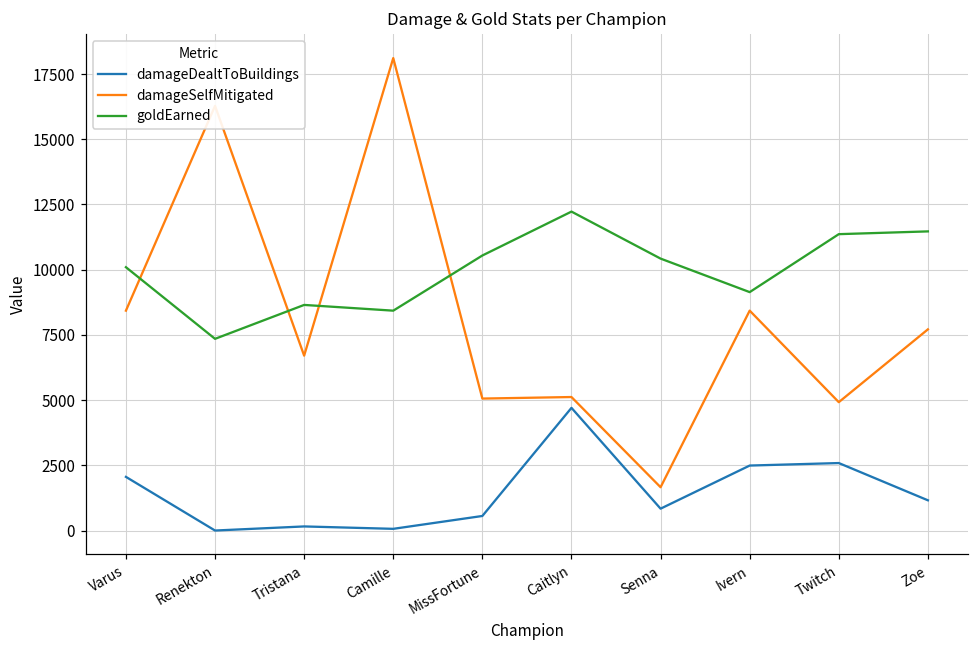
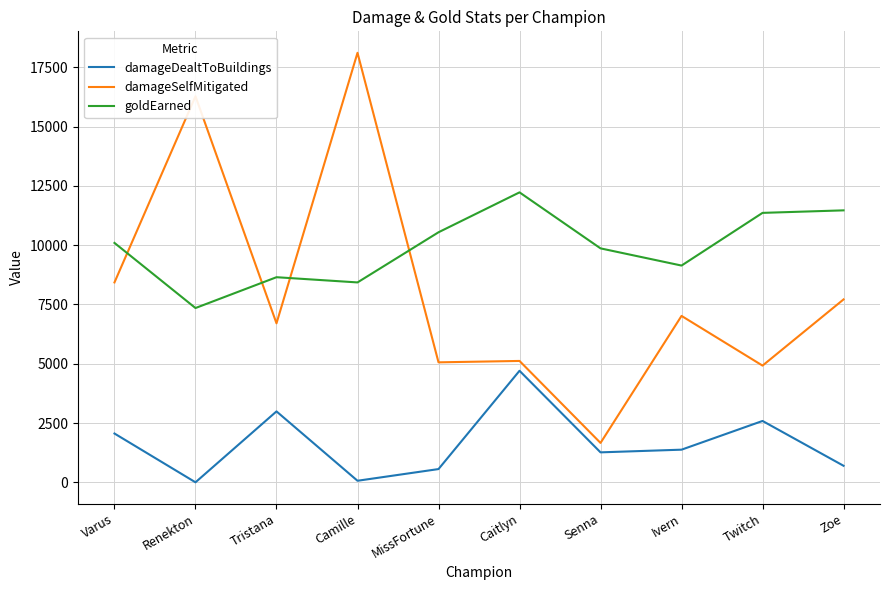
damageDealtToBuildings, Tristana: 200 -> 3000
damageDealtToBuildings, Senna: 800 -> 1300
goldEarned, Senna: 10400 -> 9900
damageDealtToBuildings, Ivern: 2500 -> 1400
damageSelfMitigated, Ivern: 8400 -> 7000
damageDealtToBuildings, Zoe: 1200 -> 700
